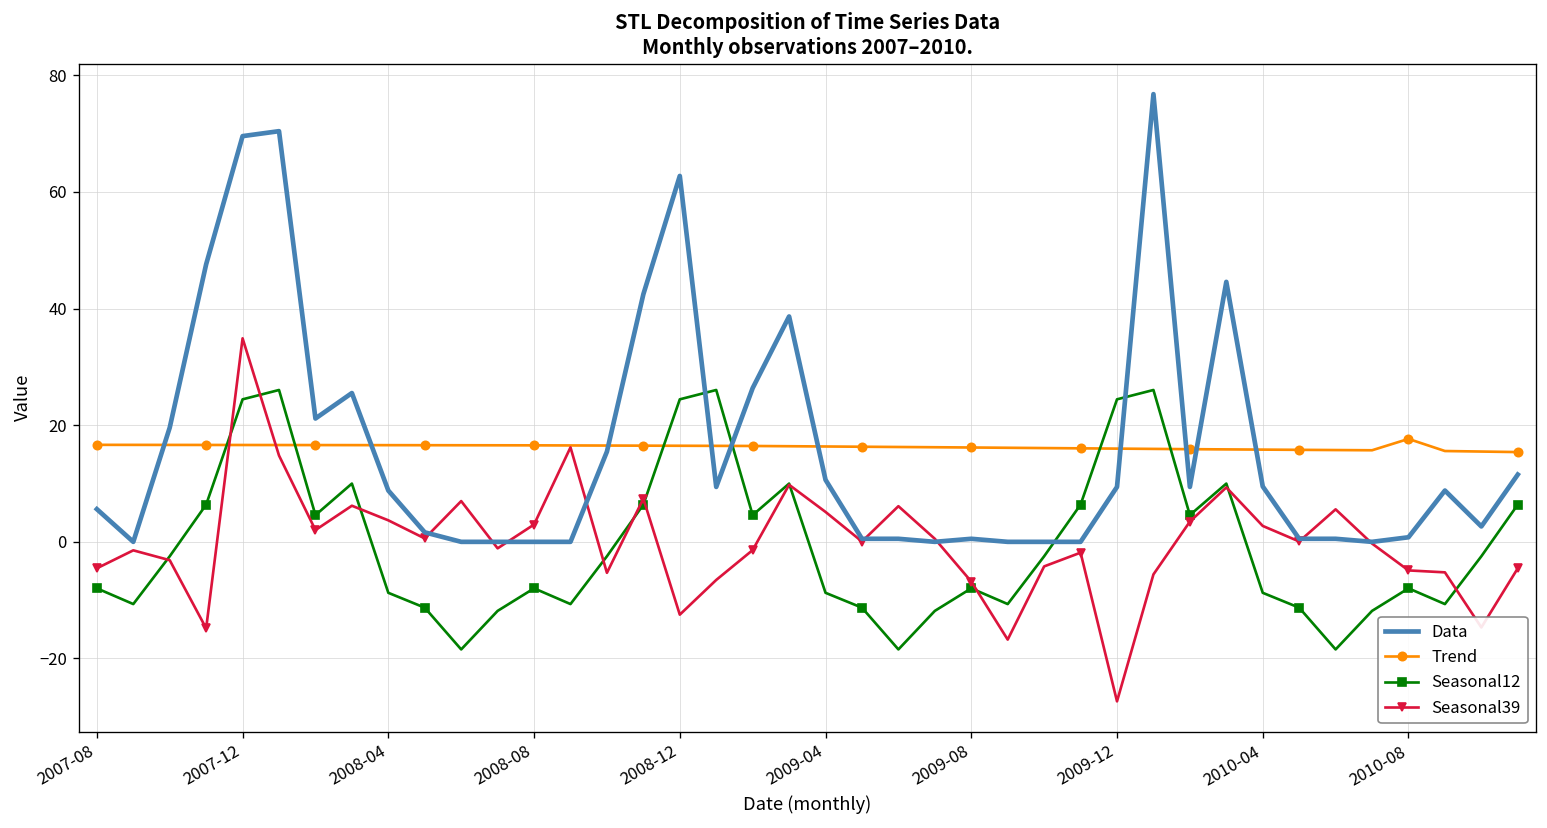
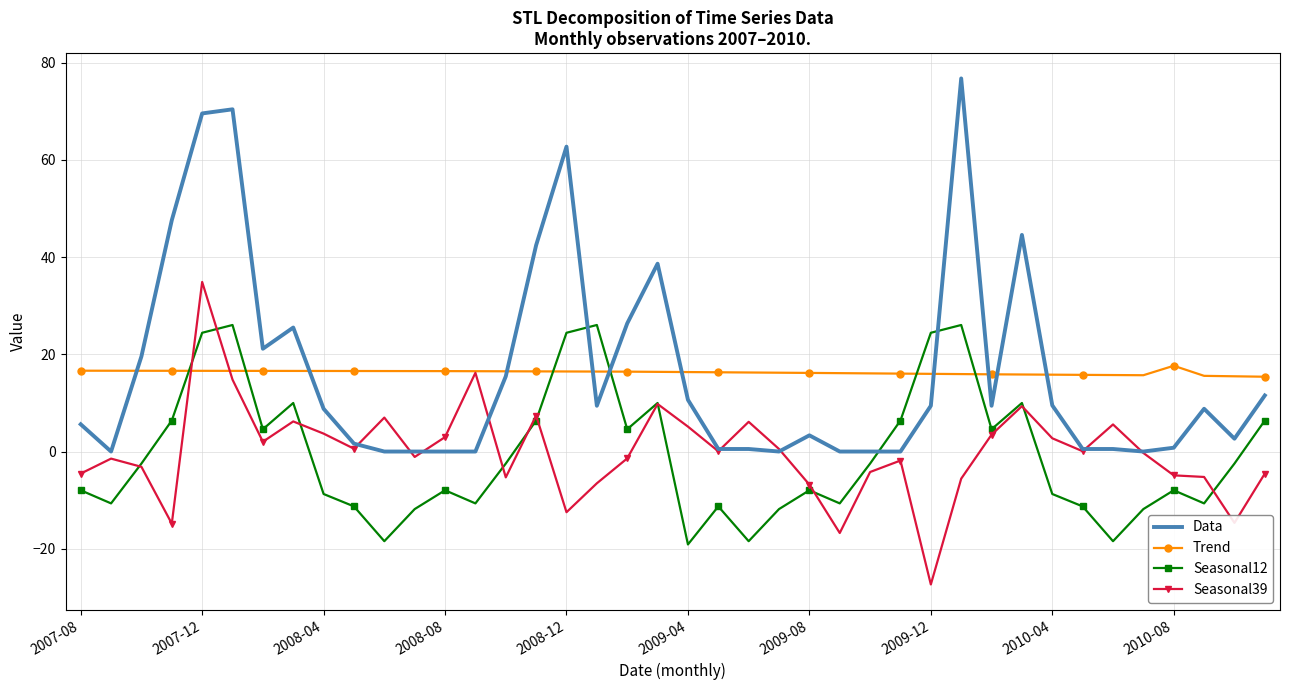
Seasonal12, 2009-04: -9 -> -19
Data, 2009-08: 1 -> 3
